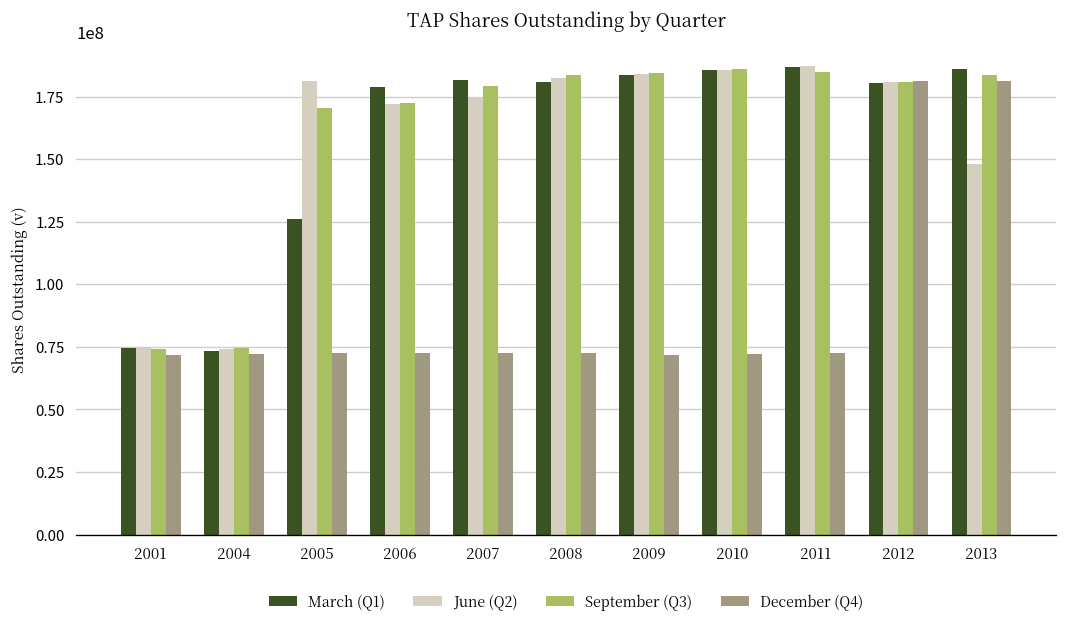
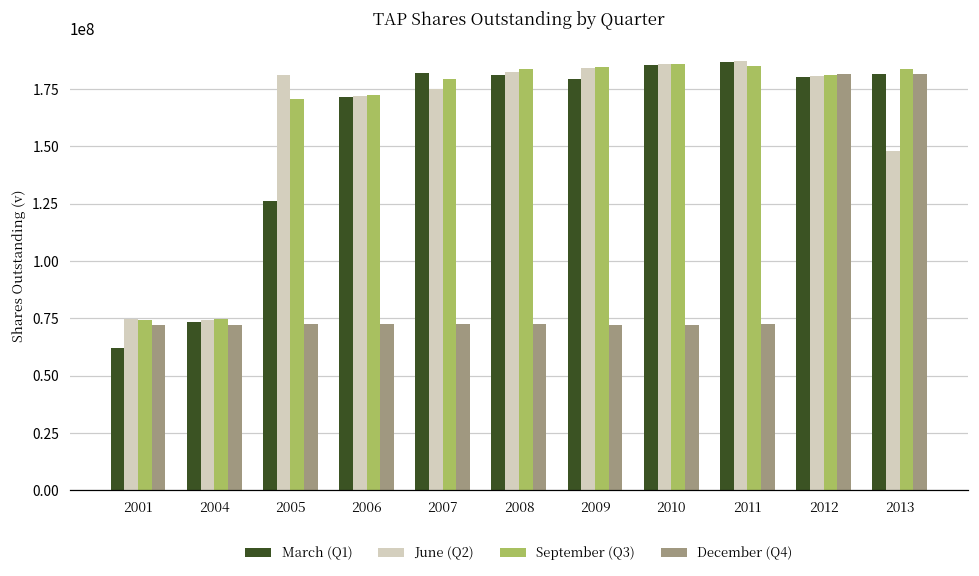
March (Q1), 2001: 74000000 -> 62000000
March (Q1), 2006: 179000000 -> 171000000
March (Q1), 2009: 184000000 -> 179000000
March (Q1), 2013: 186000000 -> 182000000
